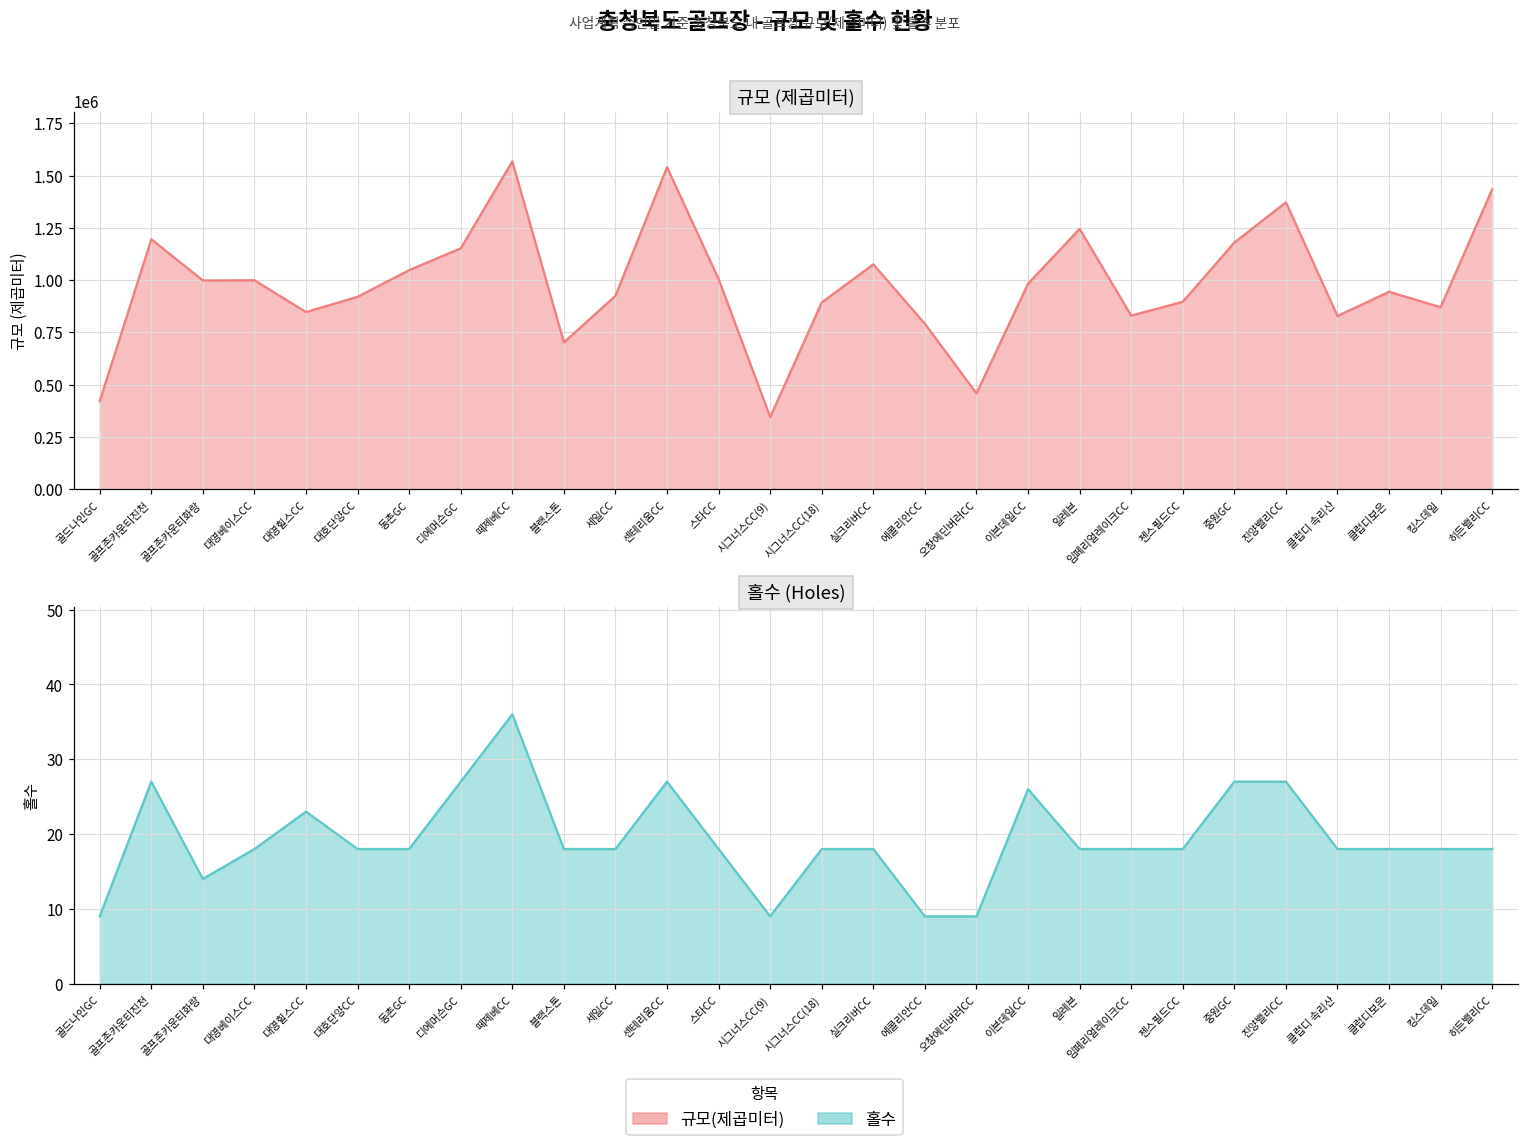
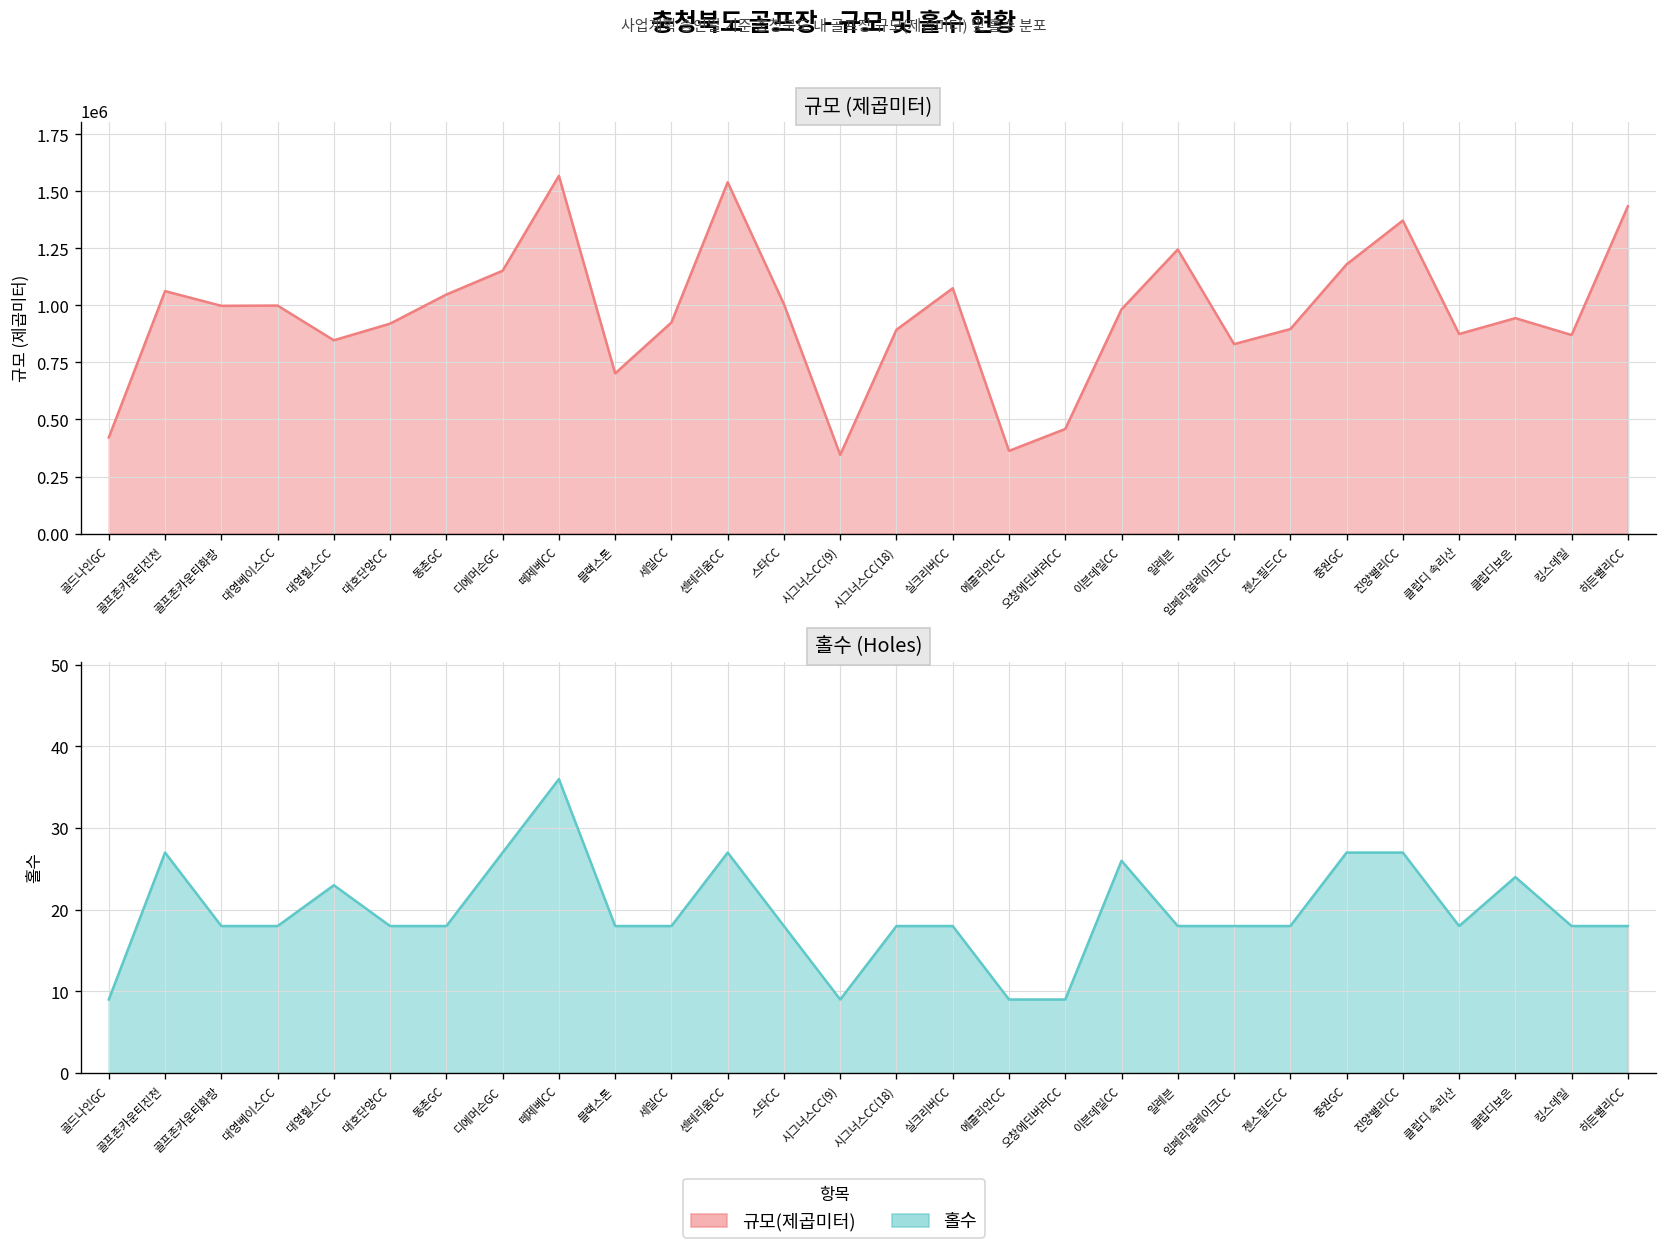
규모 (제곱미터), 골프존카운티진천: 1200000 -> 1060000
규모 (제곱미터), 에콜리안CC: 790000 -> 360000
규모 (제곱미터), 클럽디 속리산: 830000 -> 870000
홀수 (Holes), 골프존카운티화랑: 14 -> 18
홀수 (Holes), 클럽디보은: 18 -> 24
